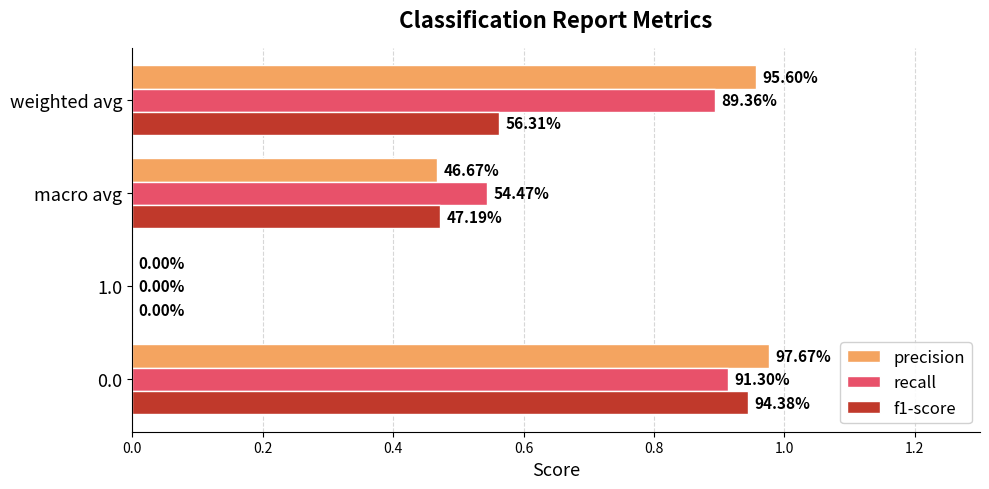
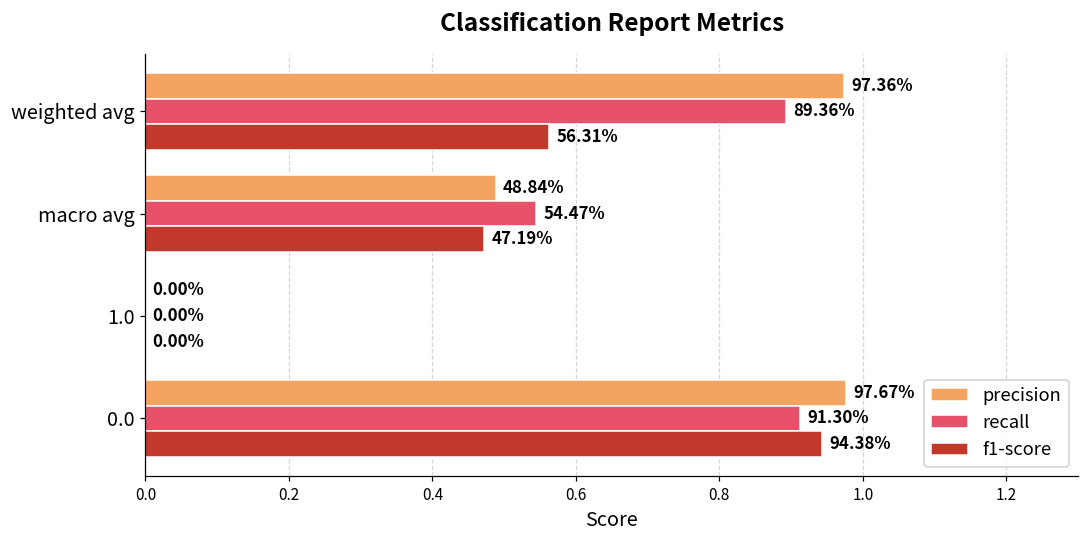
precision, weighted avg: 95.60% -> 97.36%
precision, macro avg: 46.67% -> 48.84%
